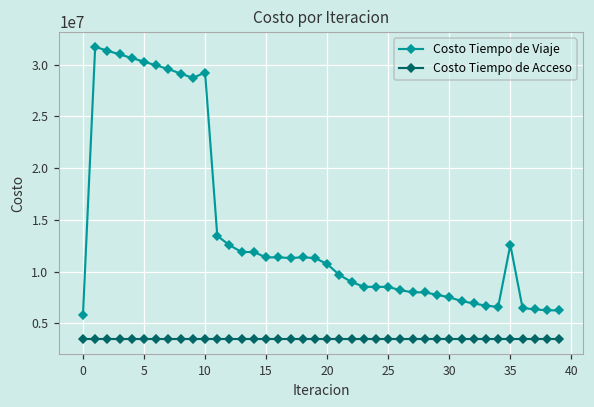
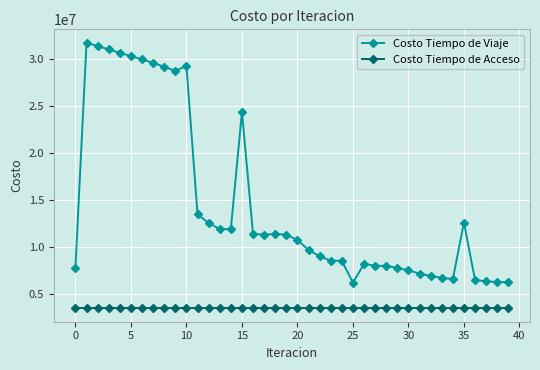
Costo Tiempo de Viaje, 0: 6000000 -> 8000000
Costo Tiempo de Viaje, 15: 11000000 -> 24000000
Costo Tiempo de Viaje, 25: 9000000 -> 6000000
